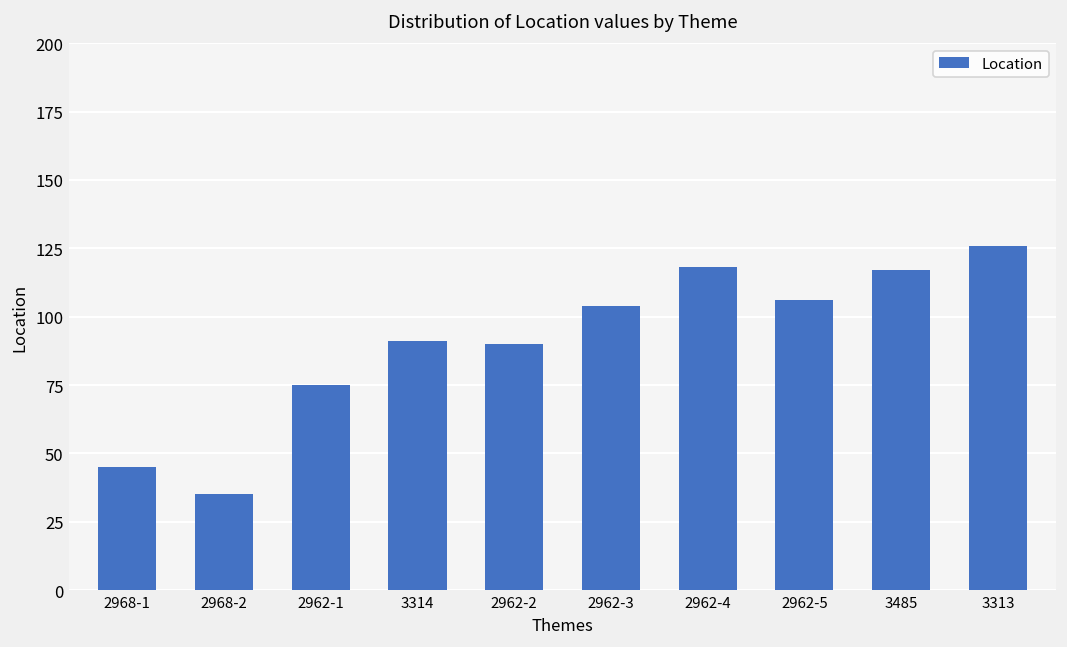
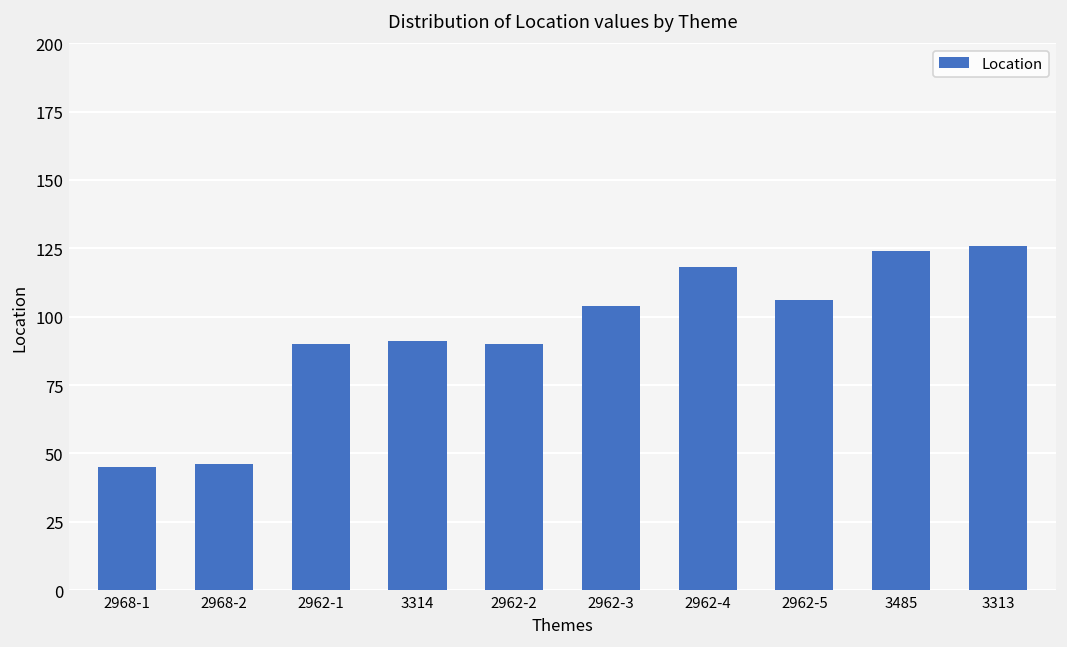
2968-2: 35 -> 46
2962-1: 75 -> 90
3485: 117 -> 124
